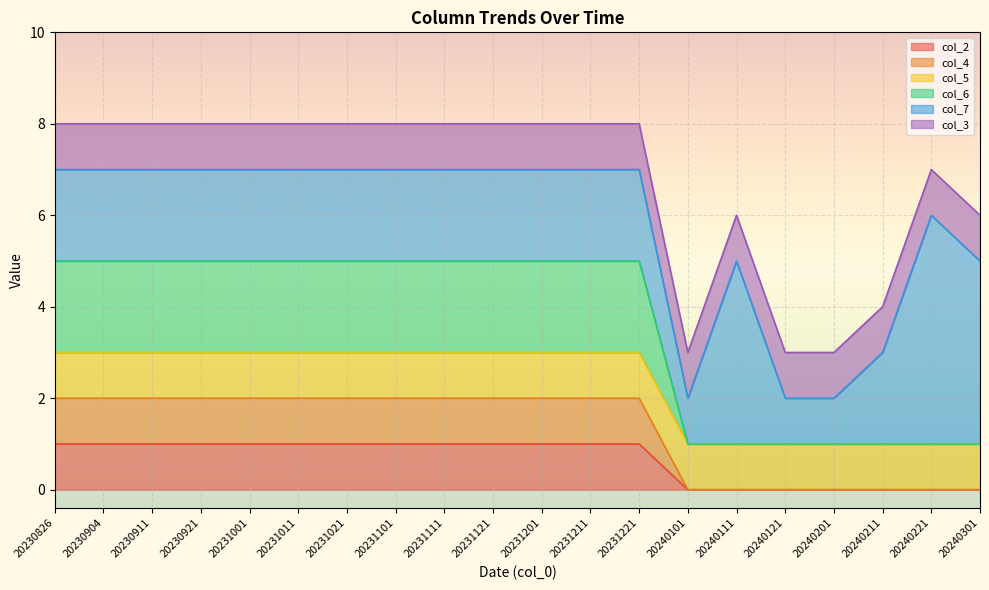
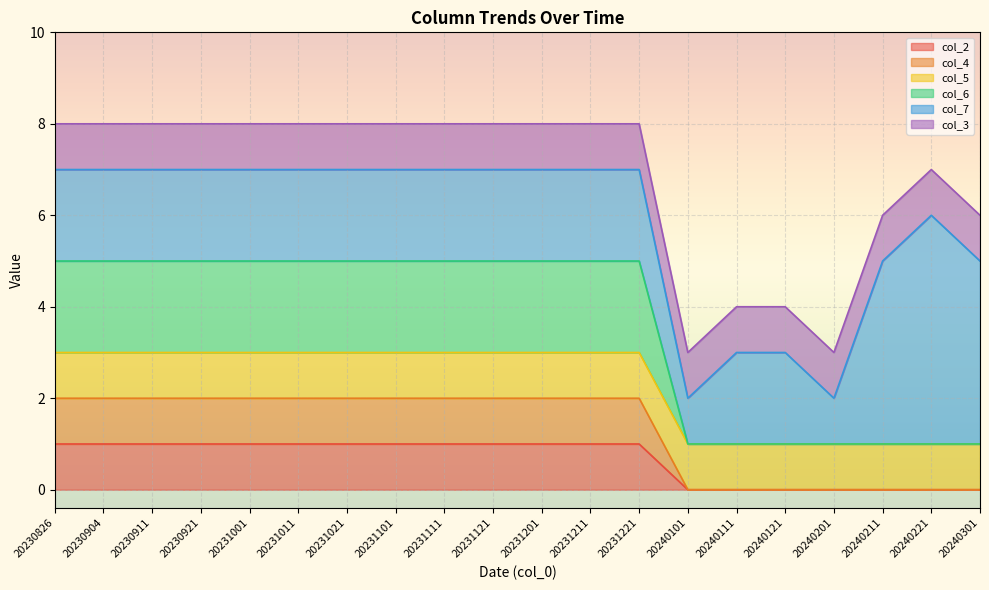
col_7, 20240111: 4 -> 2
col_7, 20240121: 1 -> 2
col_7, 20240211: 2 -> 4
